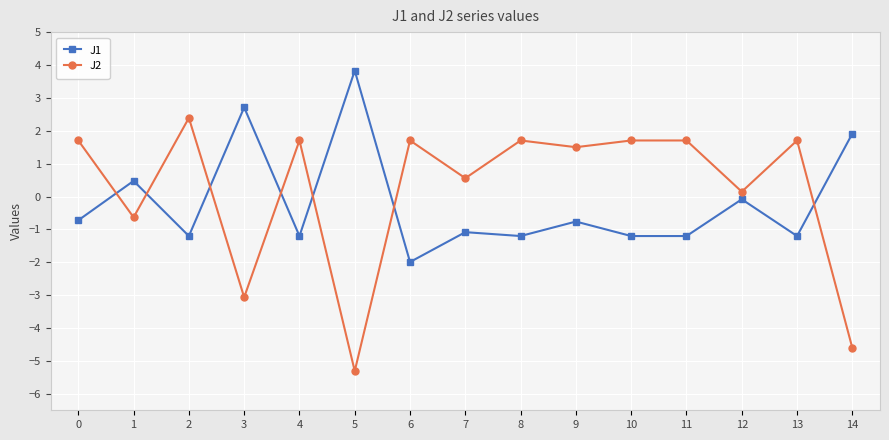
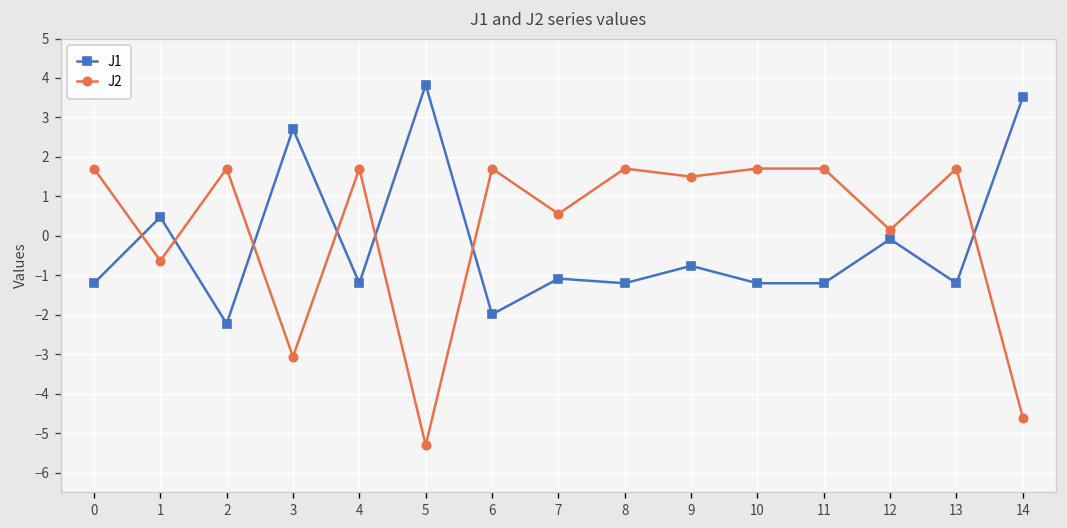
J1, 0: -0.7 -> -1.2
J1, 2: -1.2 -> -2.2
J2, 2: 2.4 -> 1.7
J1, 14: 1.9 -> 3.5
